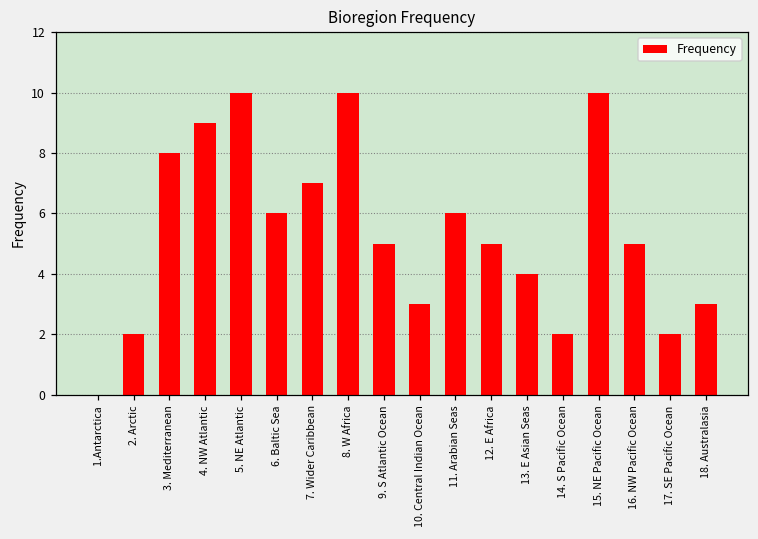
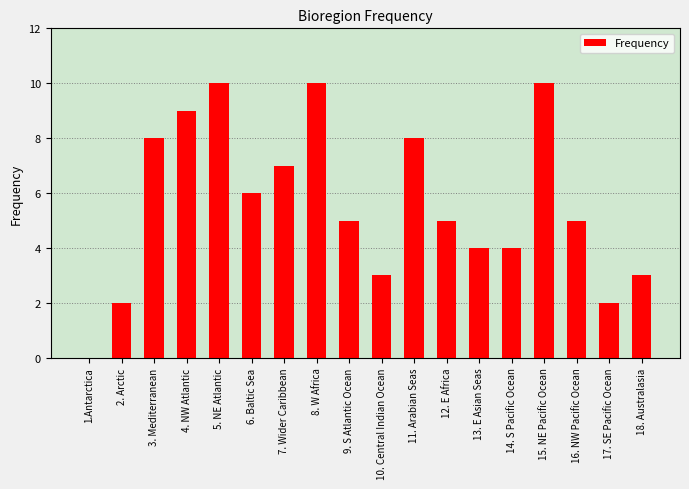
11. Arabian Seas: 6 -> 8
14. S Pacific Ocean: 2 -> 4
